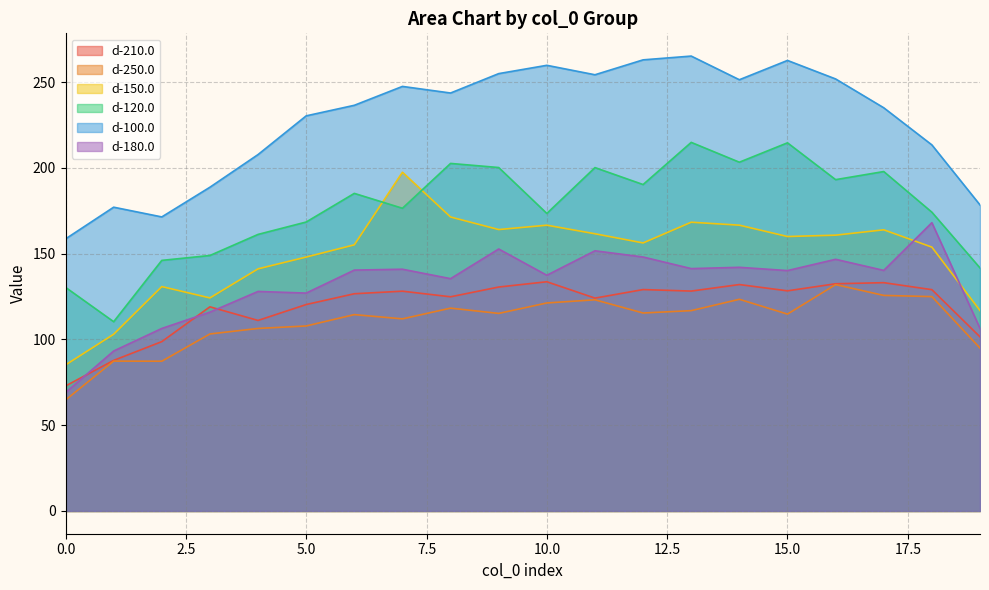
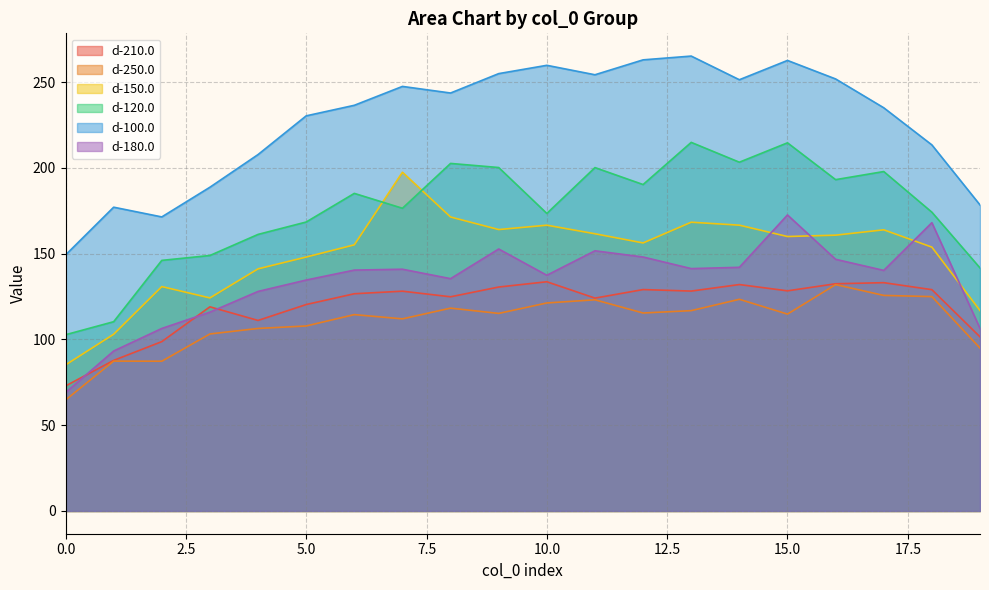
d-120.0, 0.0: 130 -> 103
d-100.0, 0.0: 159 -> 149
d-180.0, 5.0: 127 -> 135
d-180.0, 15.0: 140 -> 173
